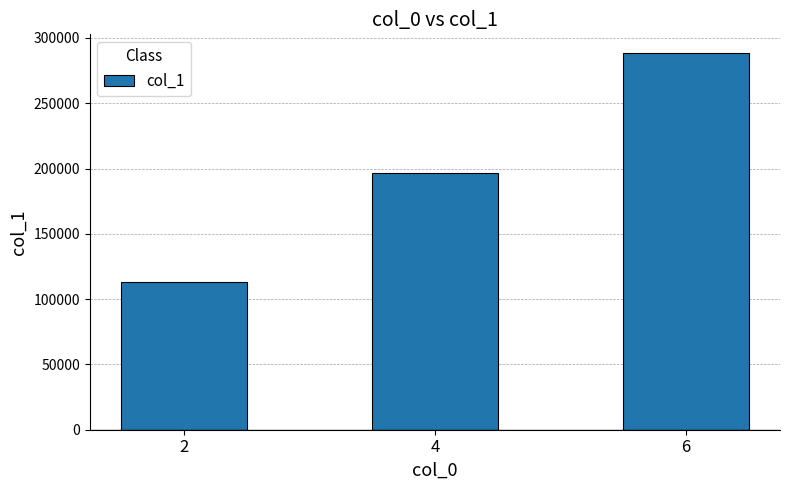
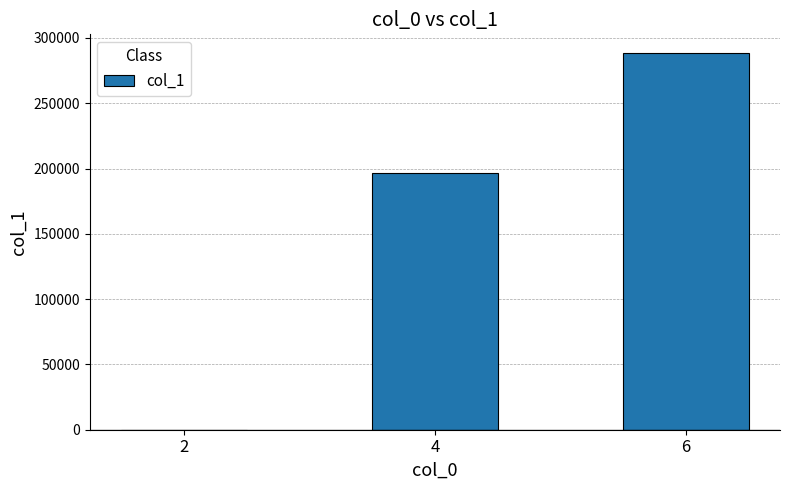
2: 113000 -> 0
